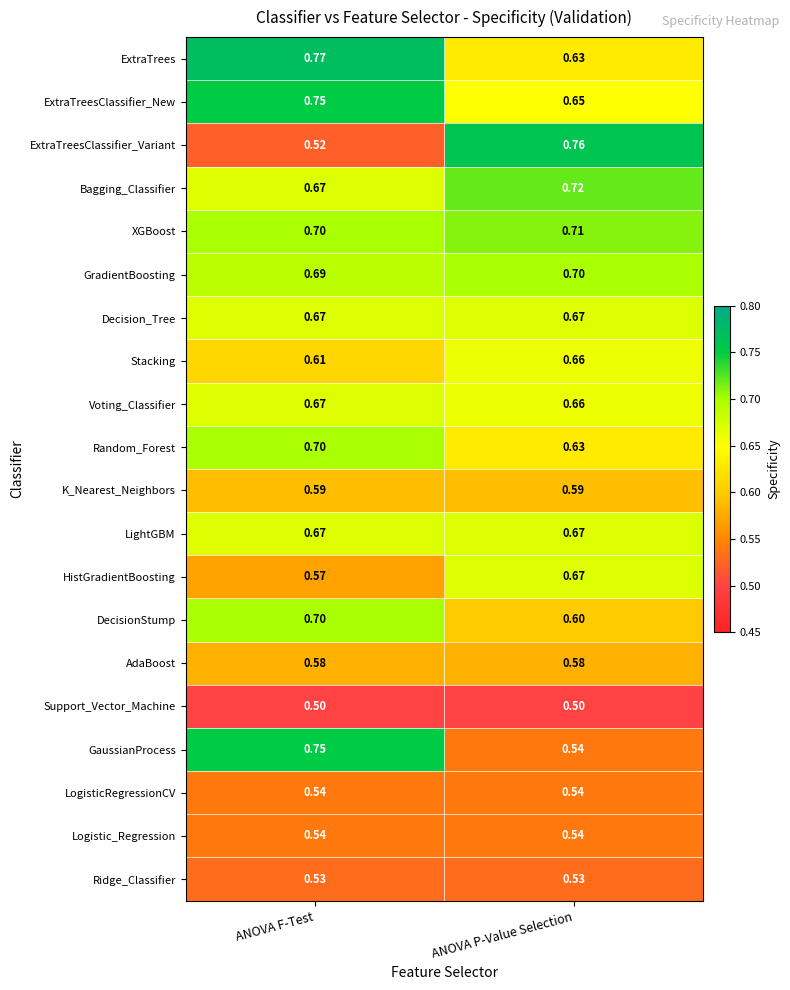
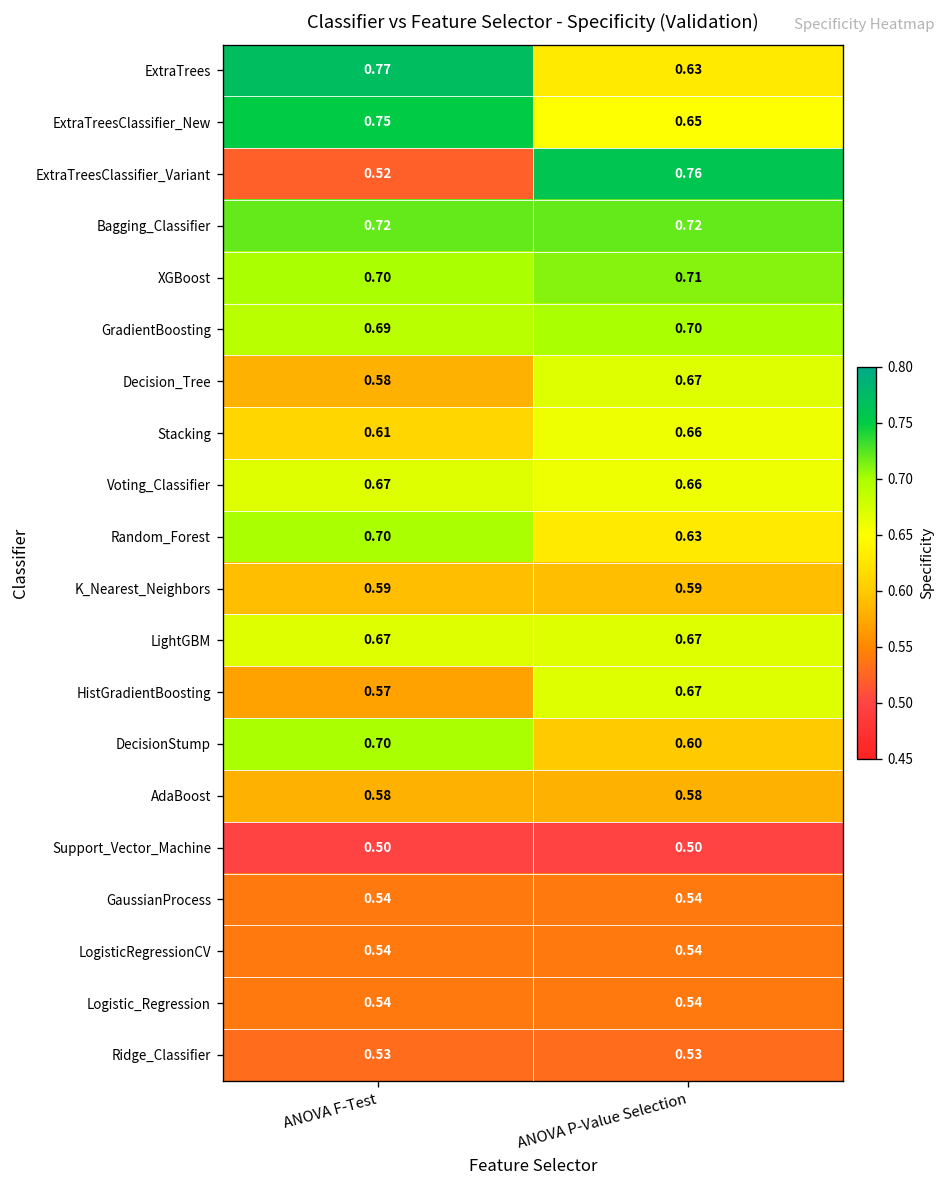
Bagging_Classifier, ANOVA F-Test: 0.67 -> 0.72
Decision_Tree, ANOVA F-Test: 0.67 -> 0.58
GaussianProcess, ANOVA F-Test: 0.75 -> 0.54
